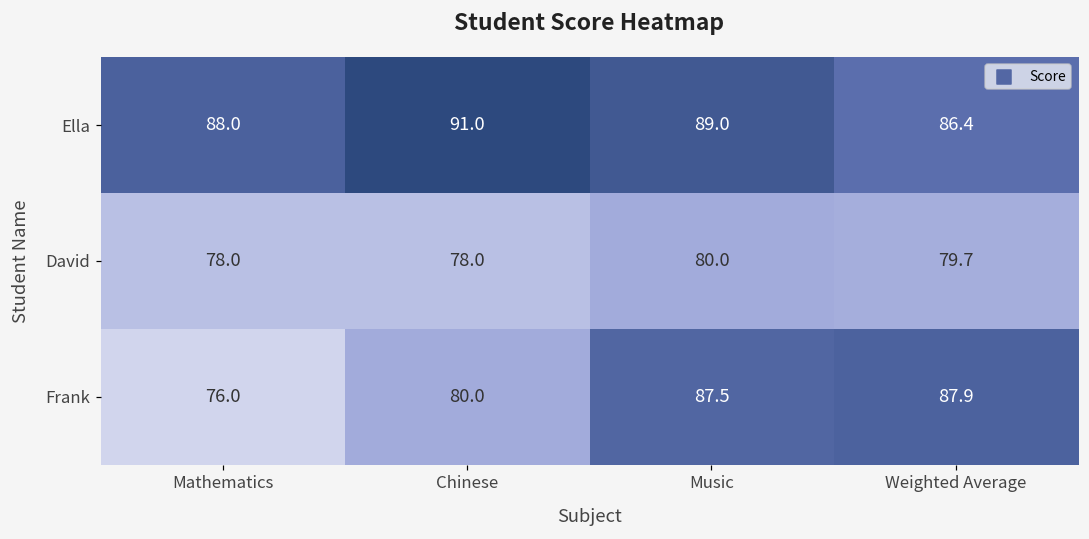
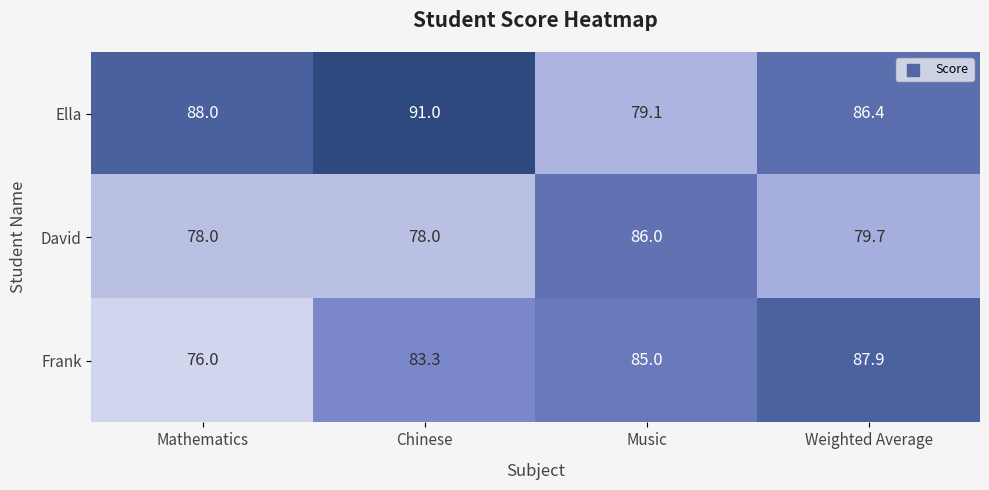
Ella, Music: 89.0 -> 79.1
David, Music: 80.0 -> 86.0
Frank, Chinese: 80.0 -> 83.3
Frank, Music: 87.5 -> 85.0
